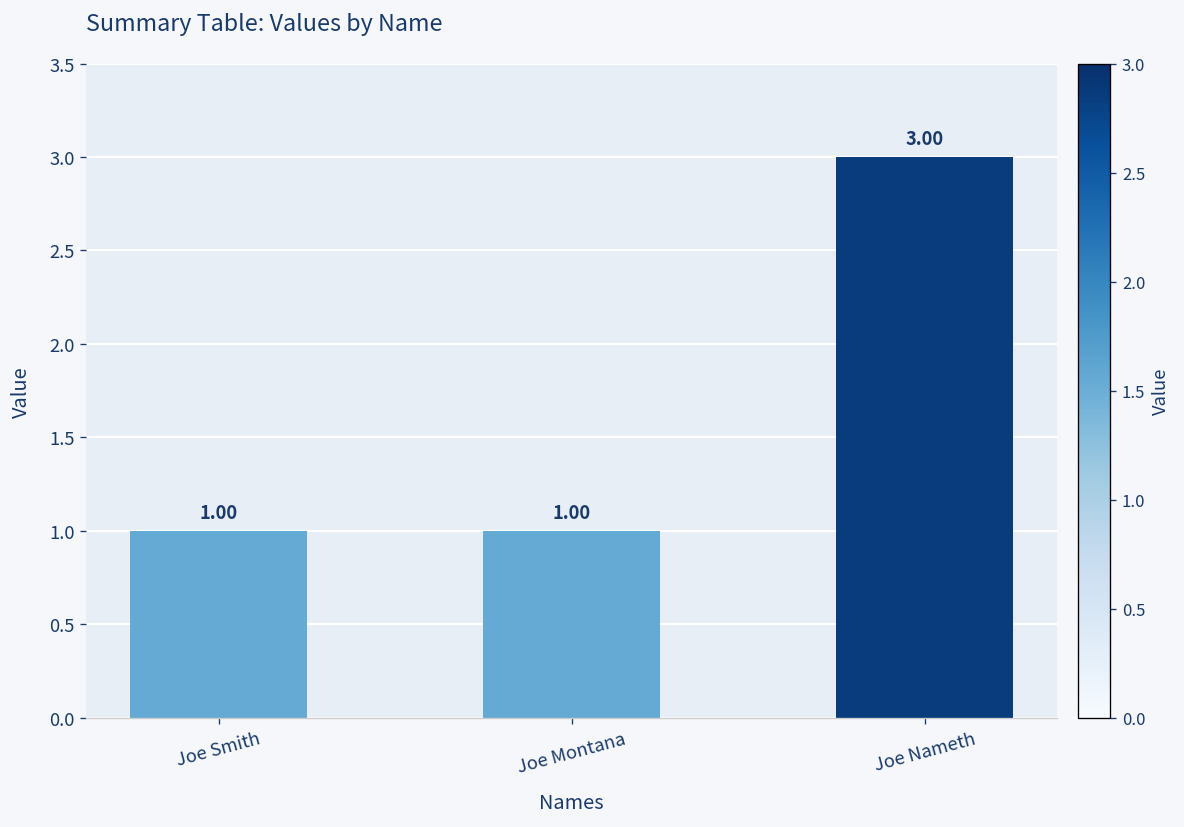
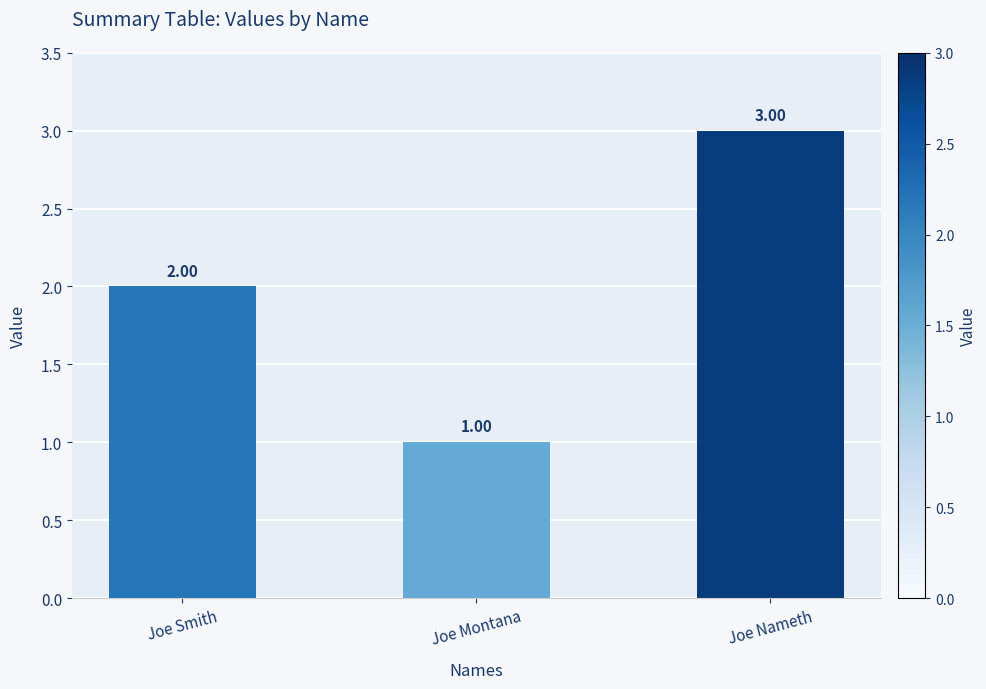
Joe Smith: 1.00 -> 2.00
